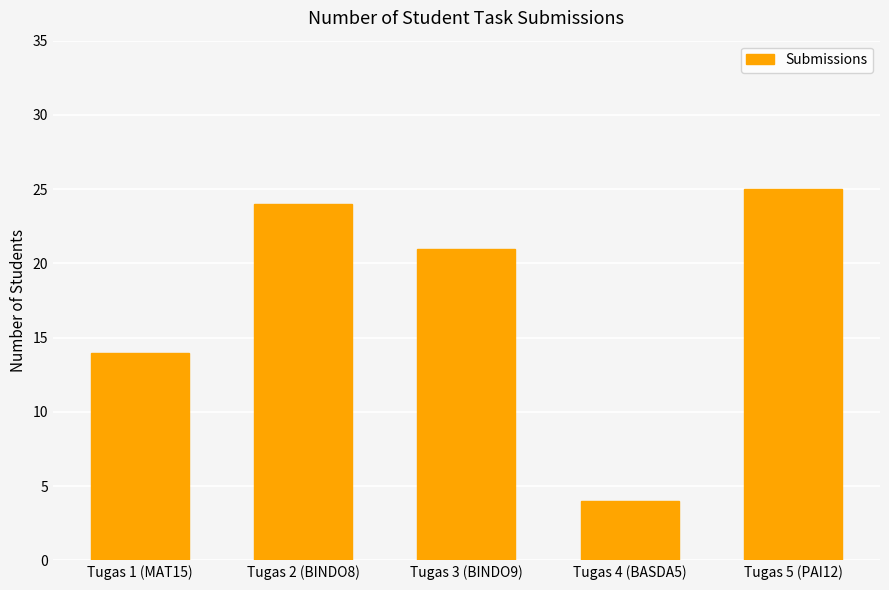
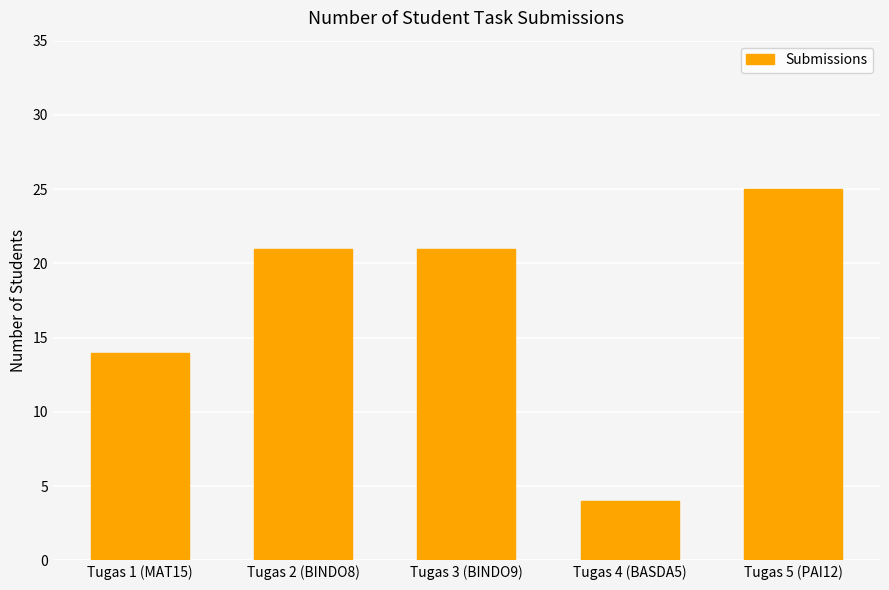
Tugas 2 (BINDO8): 24 -> 21
